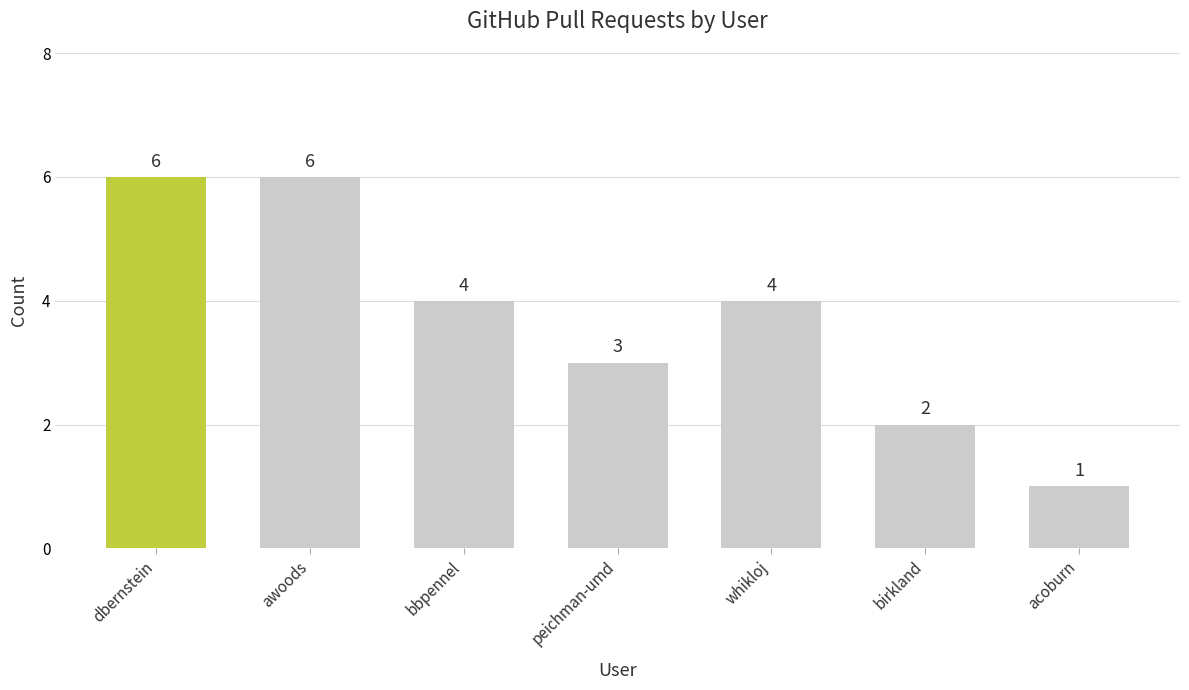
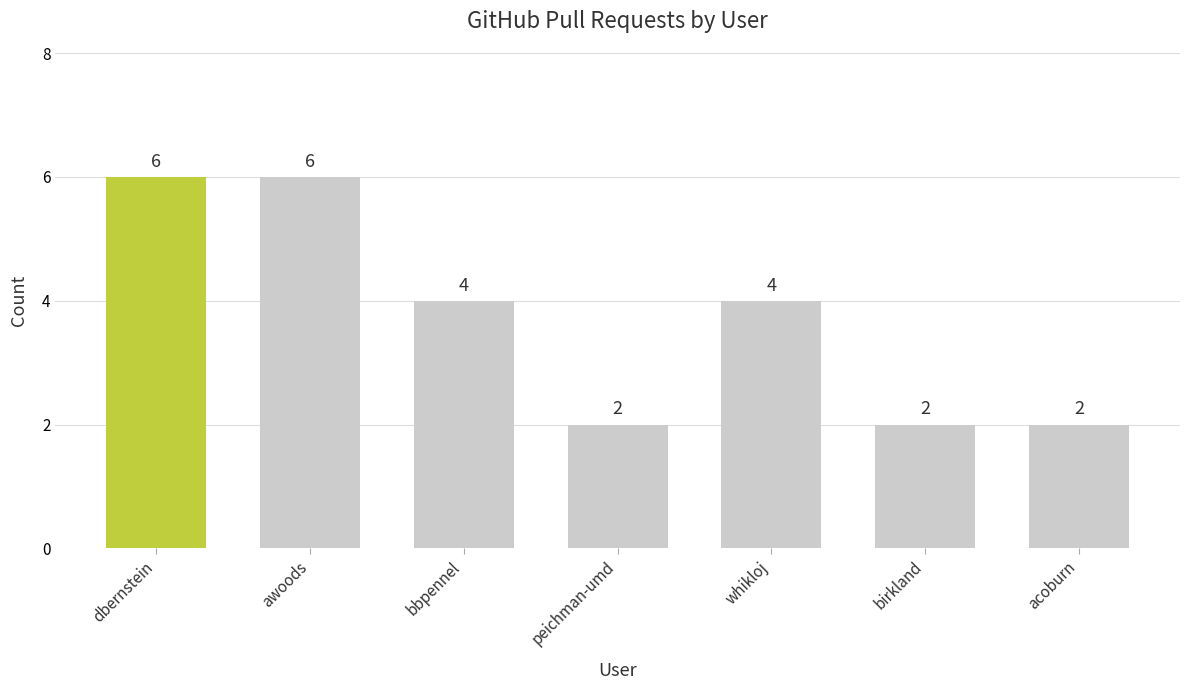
peichman-umd: 3 -> 2
acoburn: 1 -> 2
